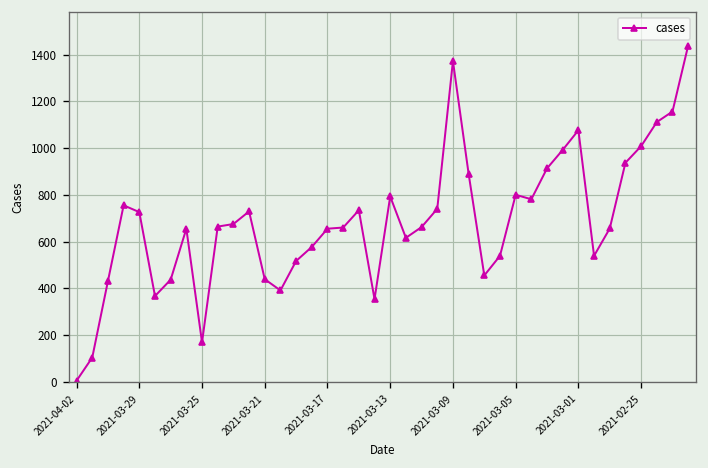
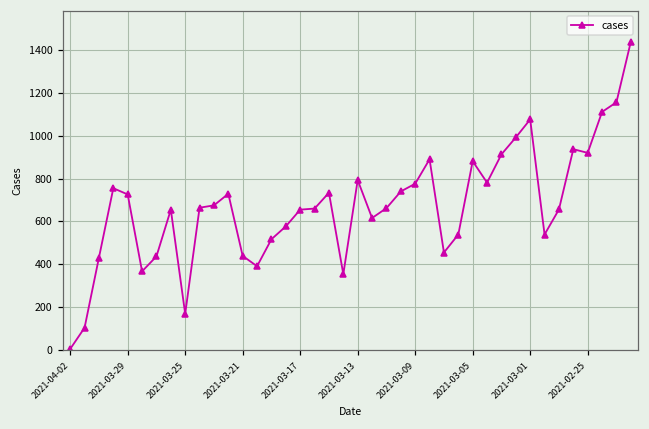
2021-03-09: 1370 -> 780
2021-03-05: 800 -> 880
2021-02-25: 1010 -> 920
